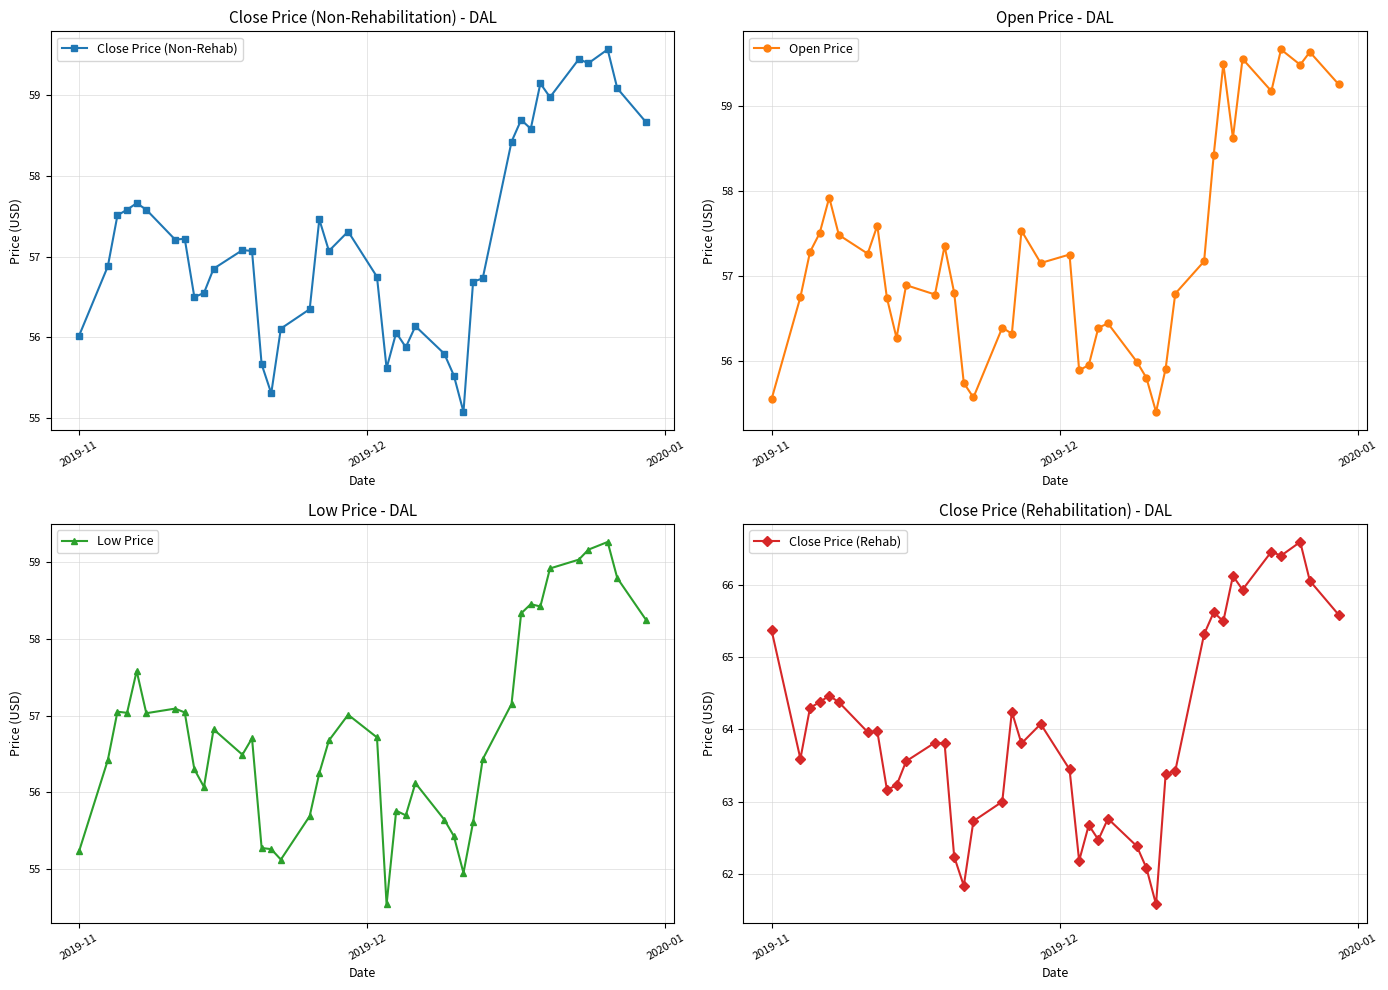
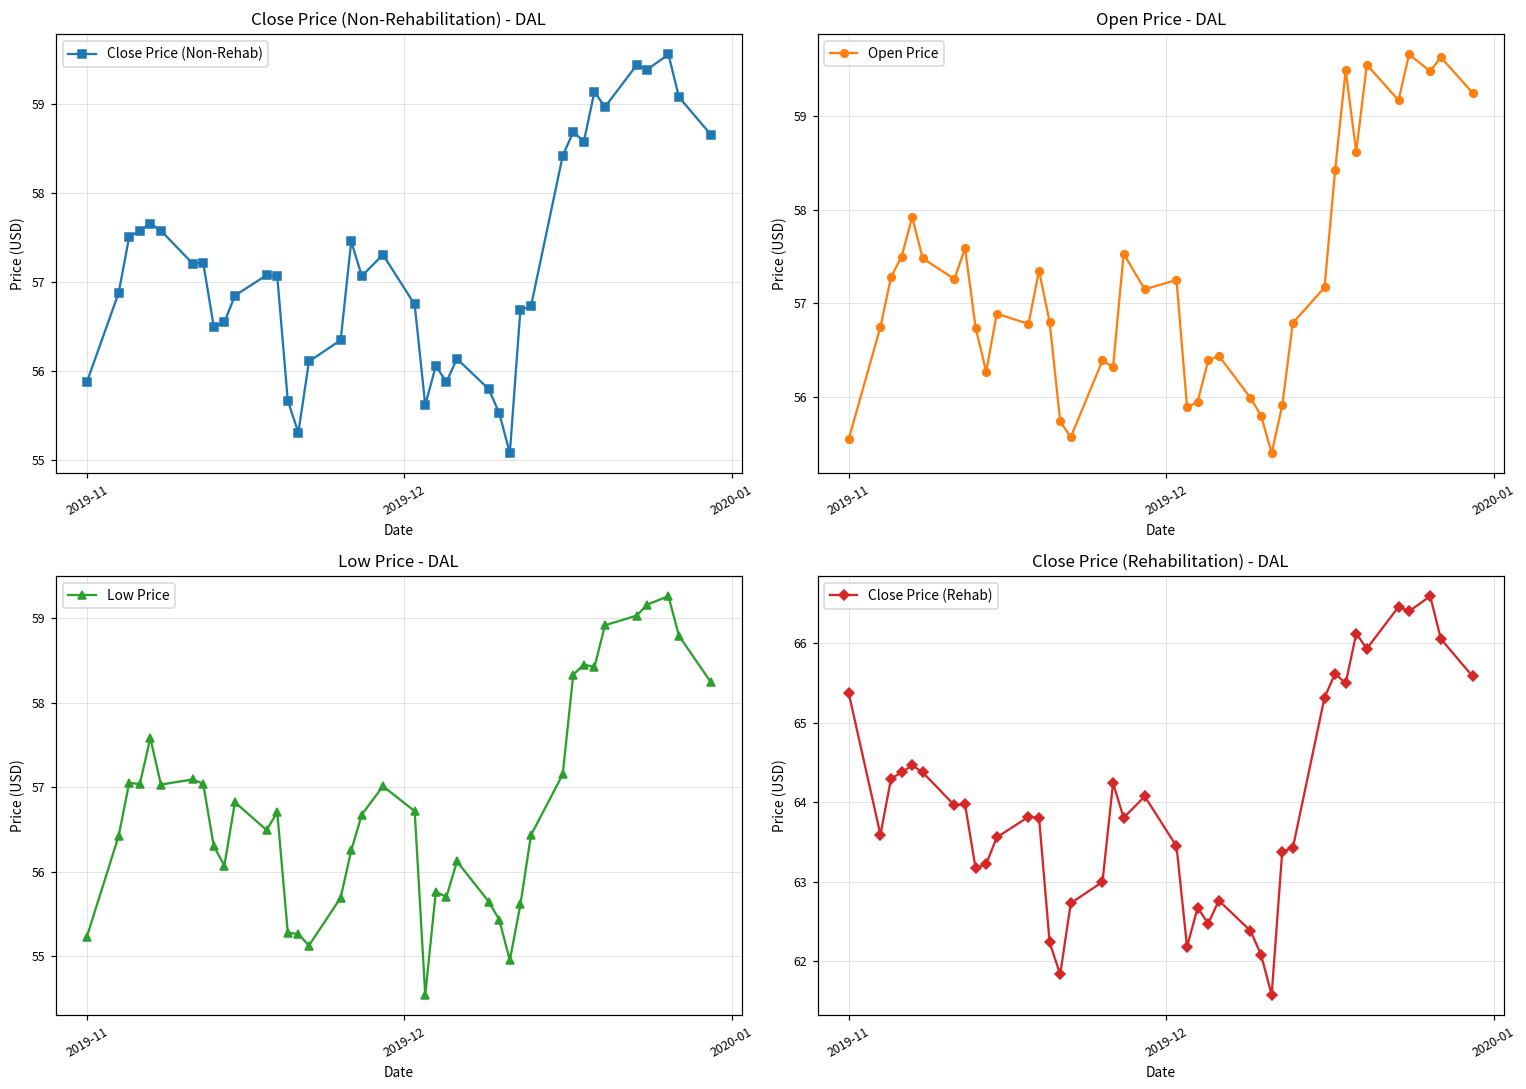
Close Price (Non-Rehabilitation) - DAL, 2019-11: 56.0 -> 55.9
